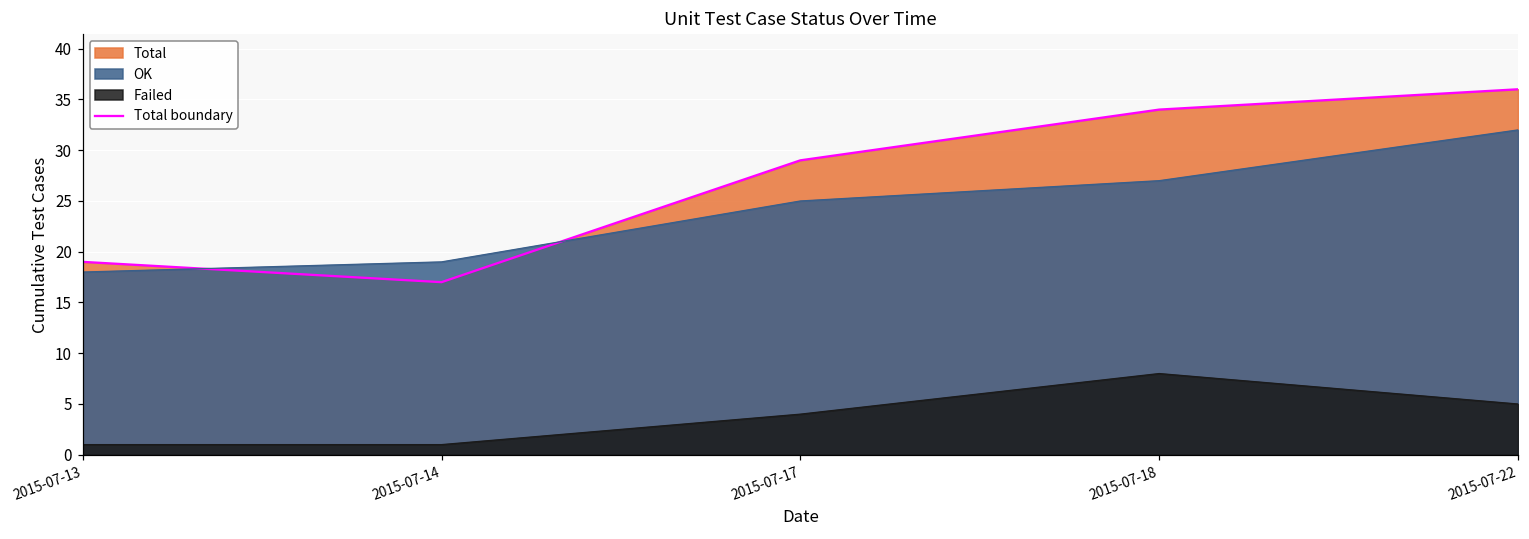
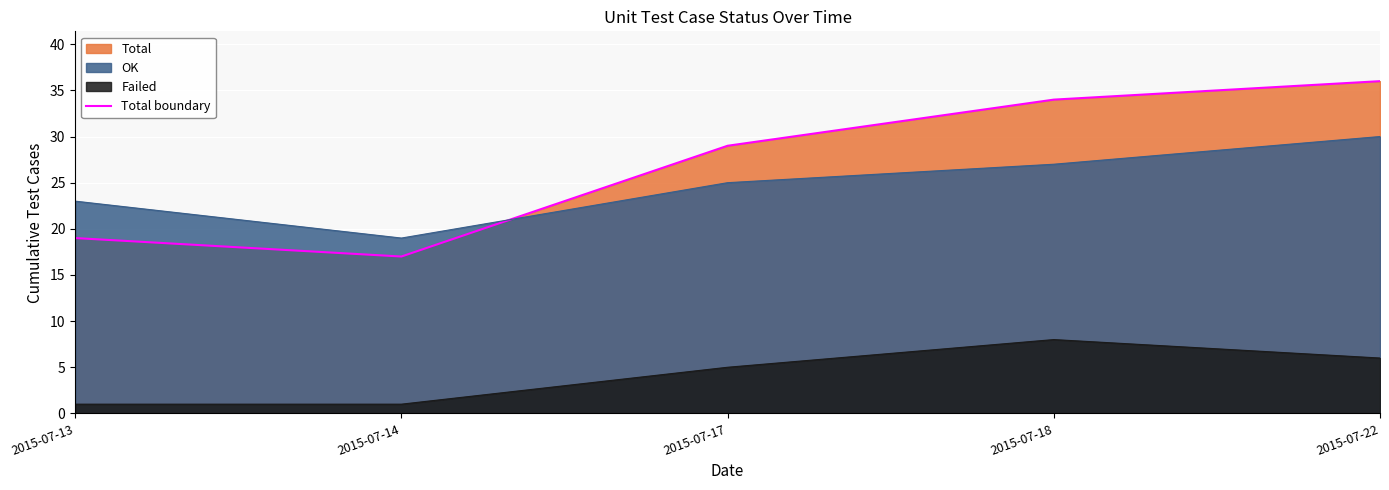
OK, 2015-07-13: 18 -> 23
Failed, 2015-07-17: 4 -> 5
OK, 2015-07-22: 32 -> 30
Failed, 2015-07-22: 5 -> 6
